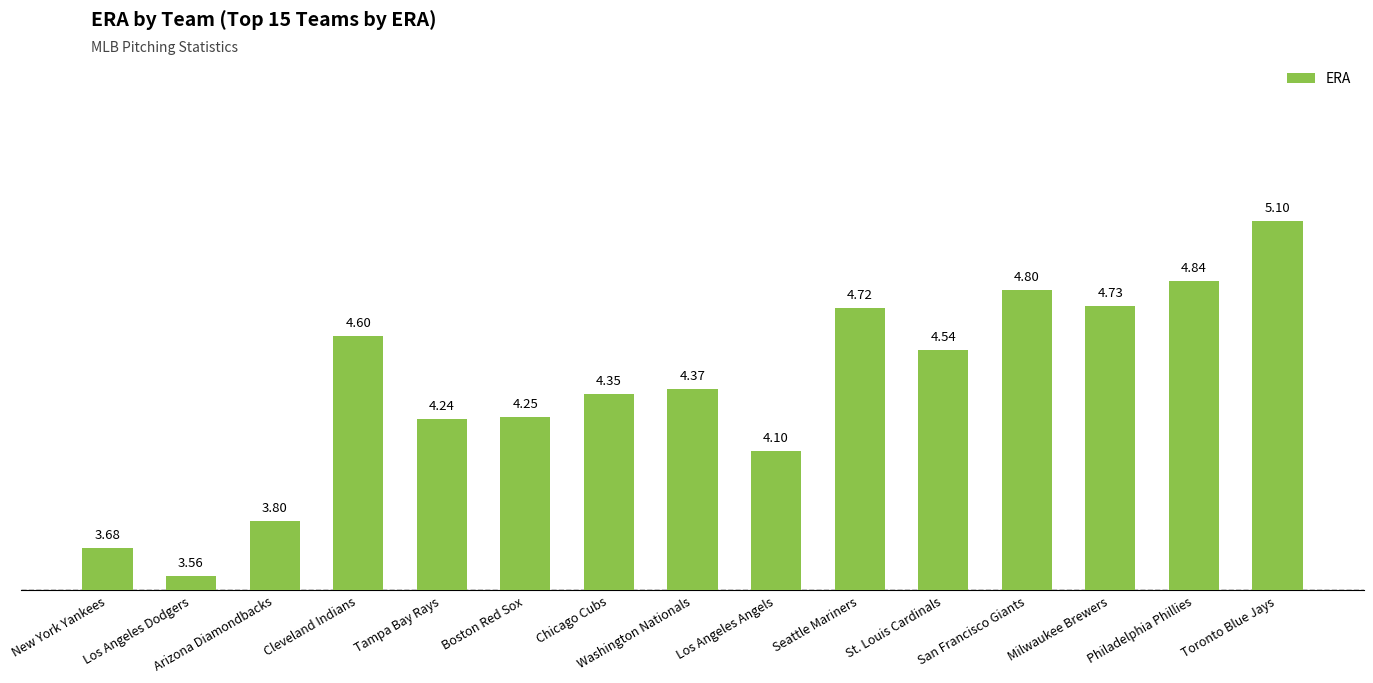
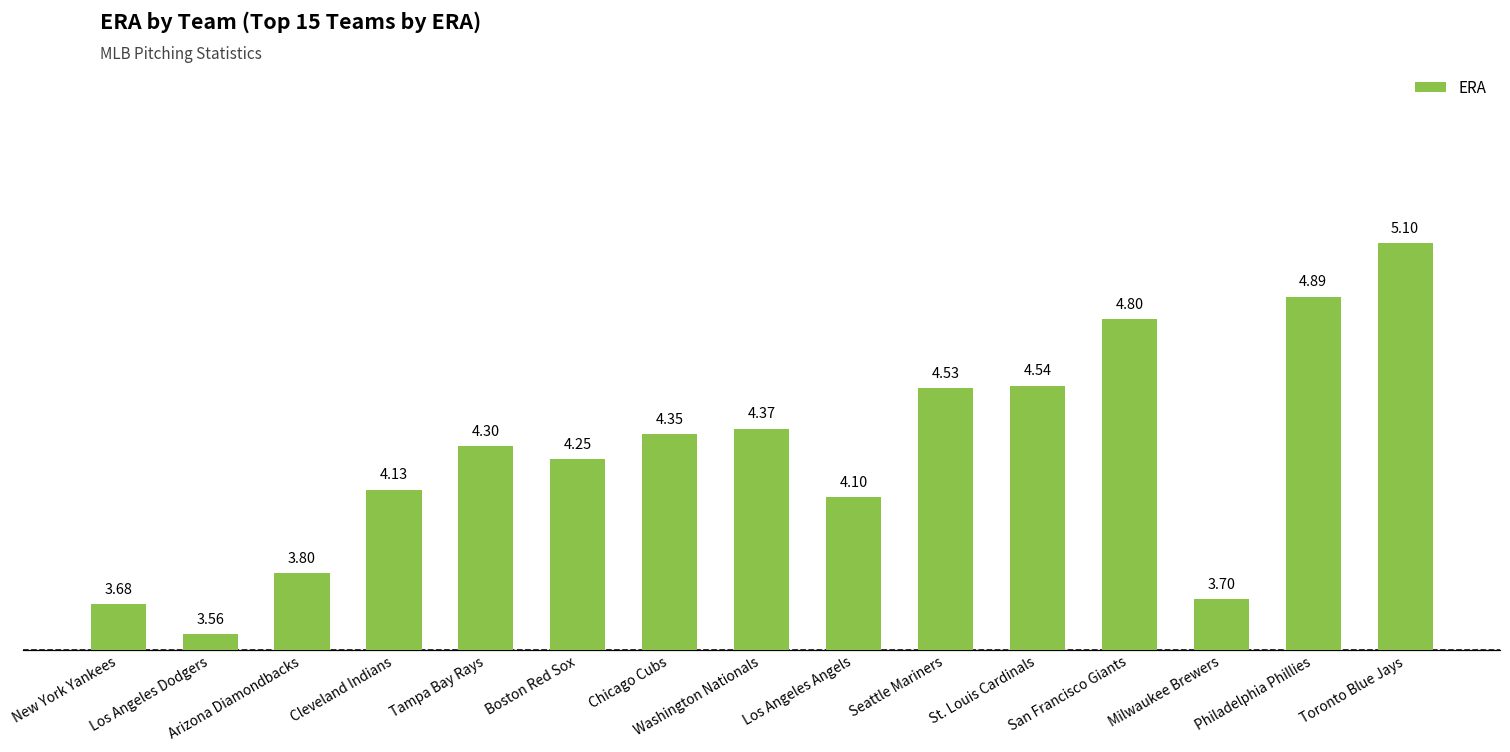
Cleveland Indians: 4.60 -> 4.13
Tampa Bay Rays: 4.24 -> 4.30
Seattle Mariners: 4.72 -> 4.53
Milwaukee Brewers: 4.73 -> 3.70
Philadelphia Phillies: 4.84 -> 4.89
